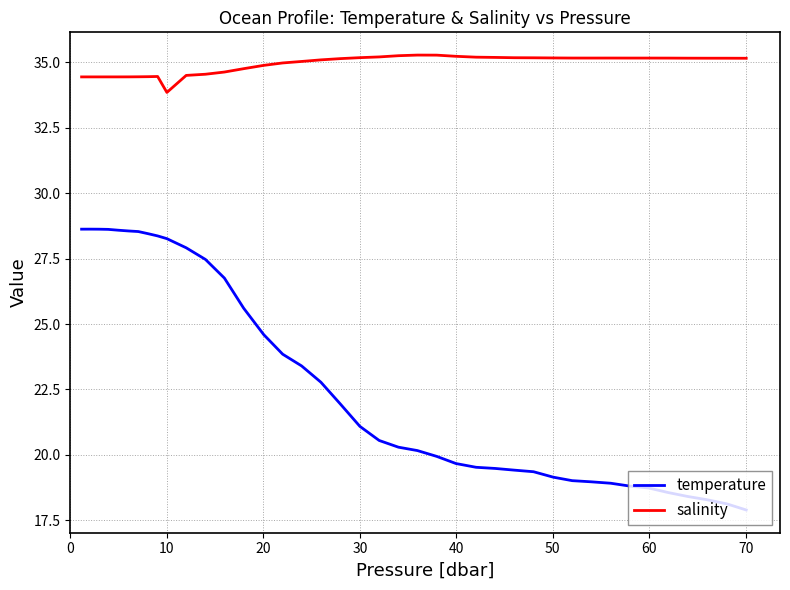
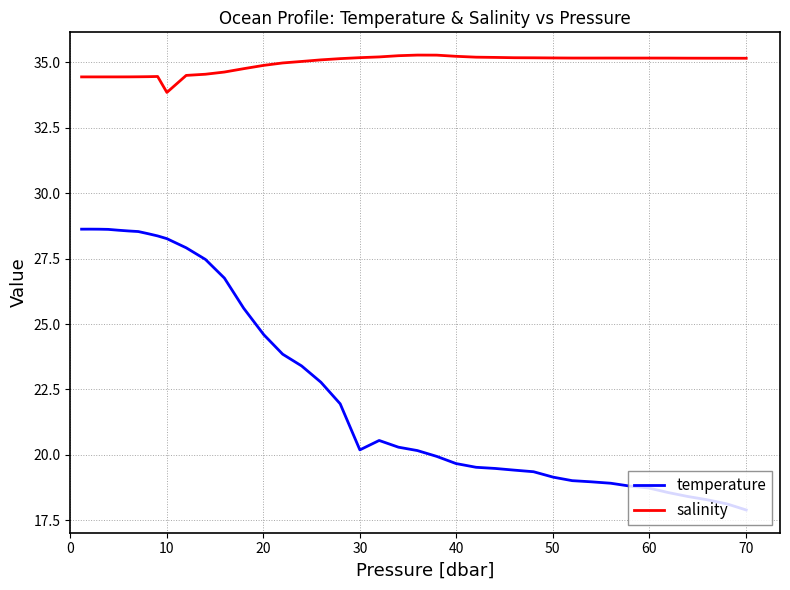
temperature, 30: 21.1 -> 20.2
